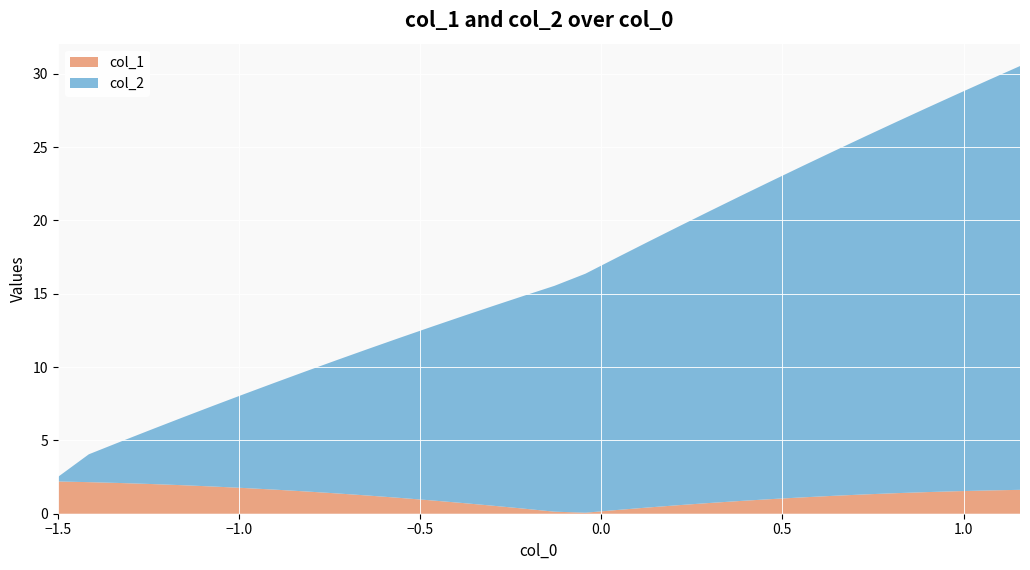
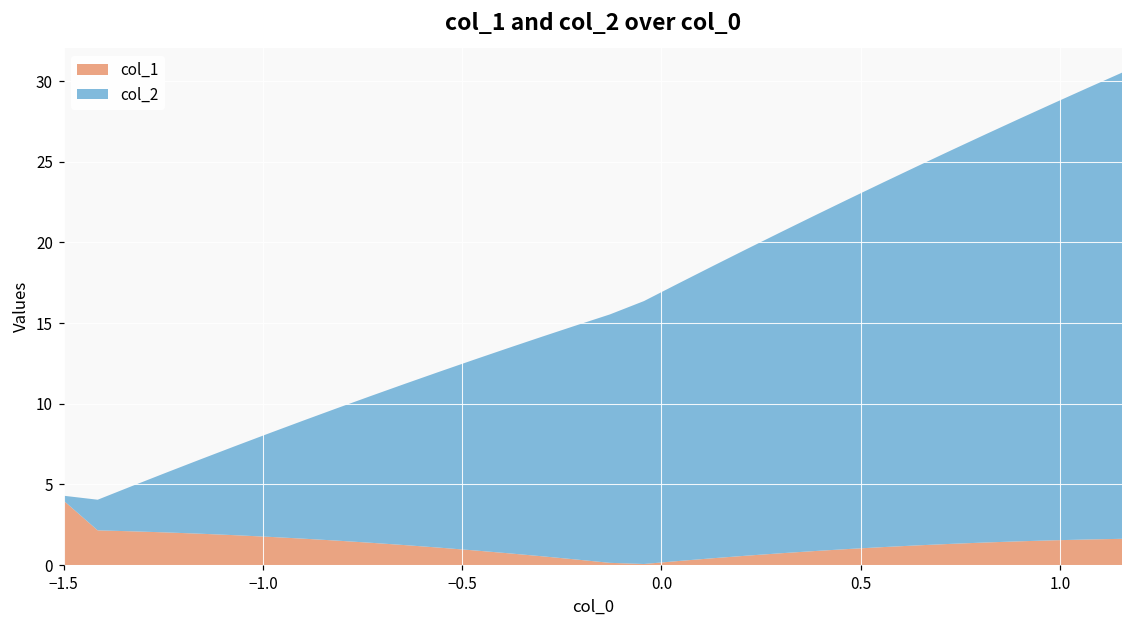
col_1, −1.5: 2.2 -> 4.0
